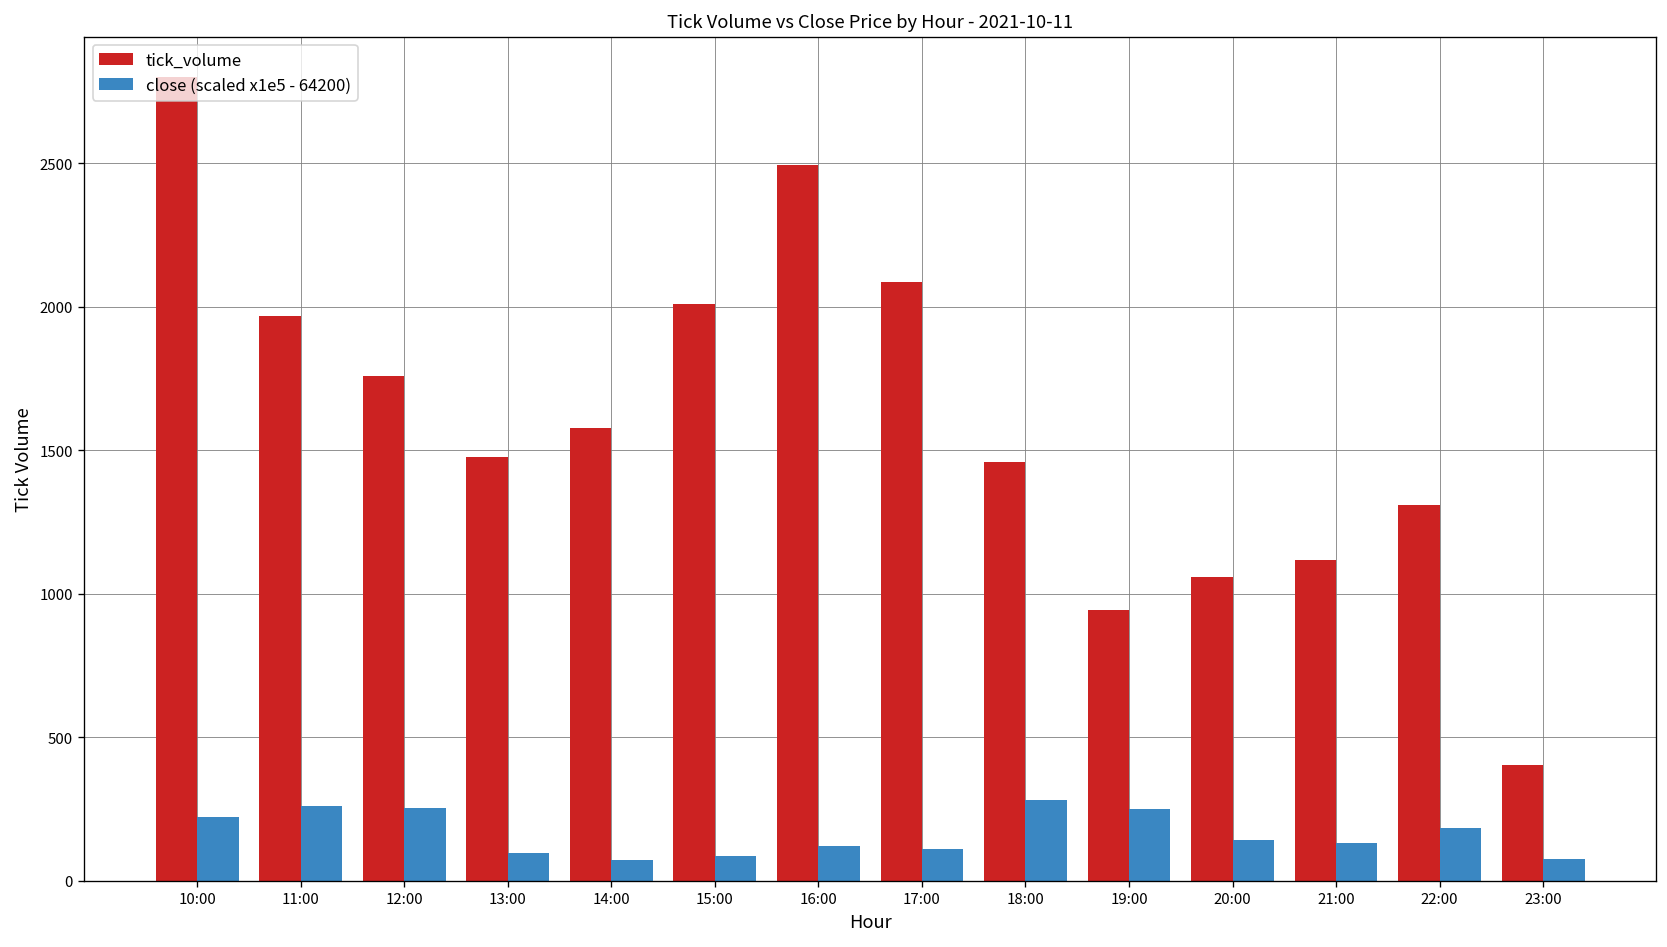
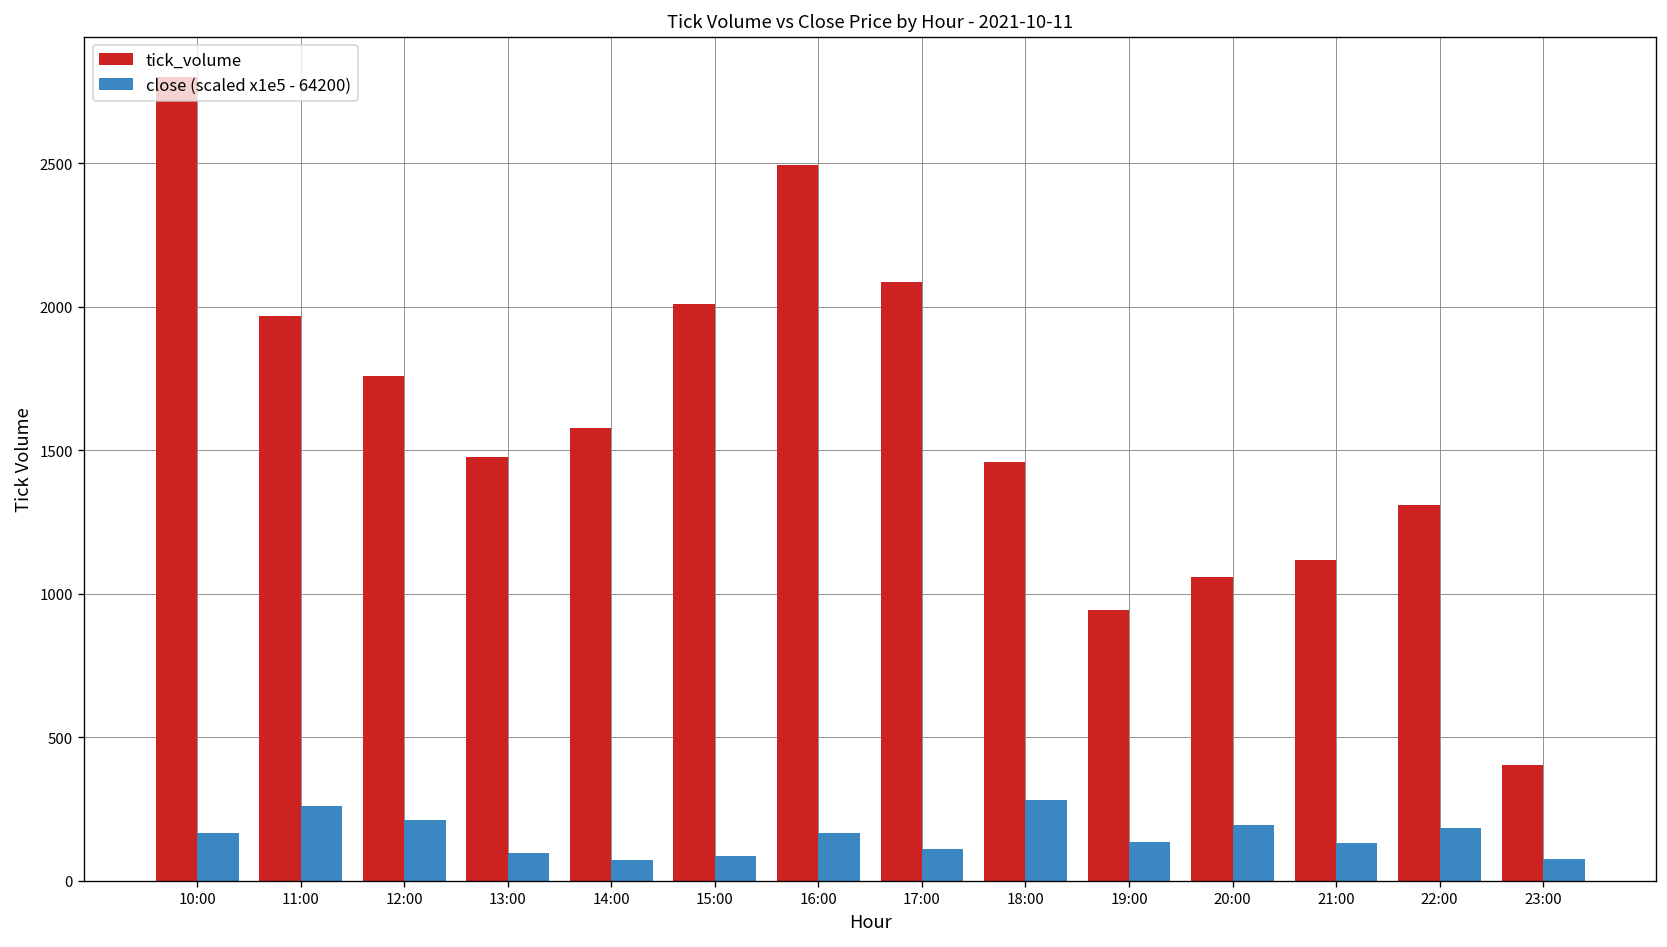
close (scaled x1e5 - 64200), 10:00: 220 -> 170
close (scaled x1e5 - 64200), 12:00: 250 -> 210
close (scaled x1e5 - 64200), 16:00: 120 -> 170
close (scaled x1e5 - 64200), 19:00: 250 -> 140
close (scaled x1e5 - 64200), 20:00: 140 -> 190
